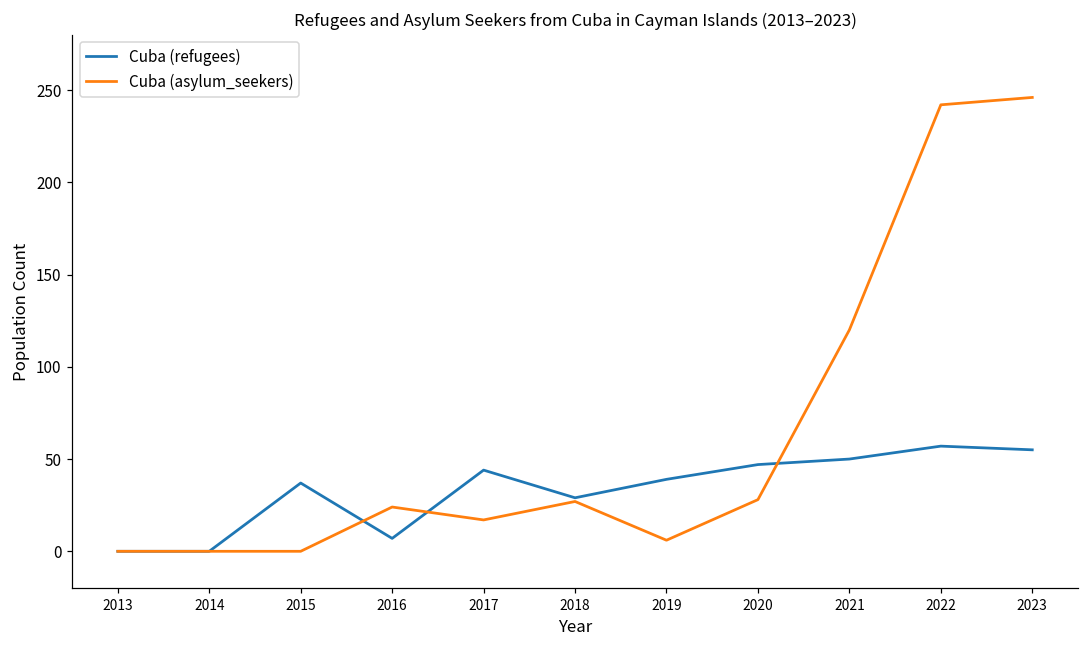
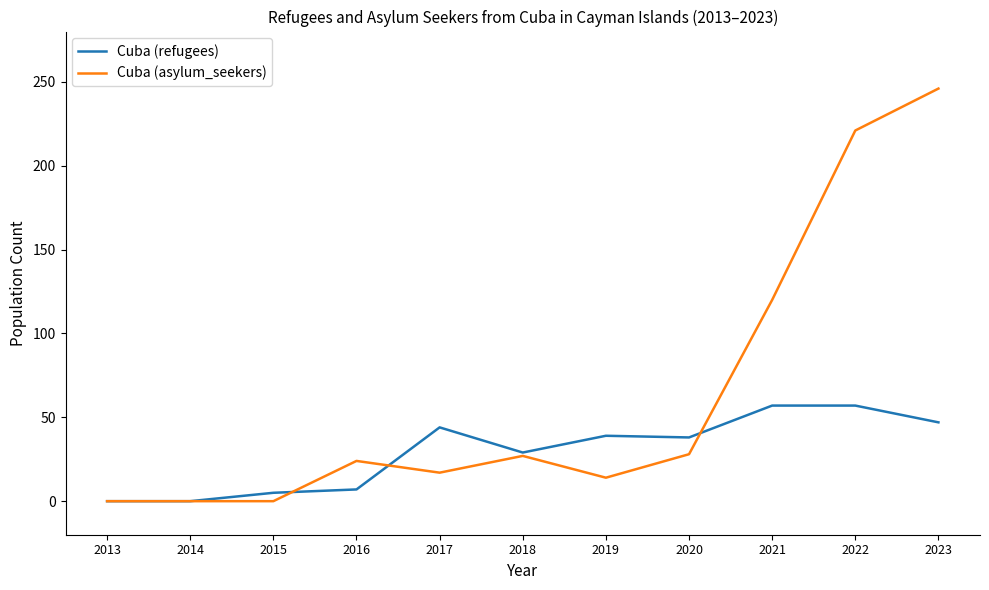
Cuba (refugees), 2015: 37 -> 5
Cuba (asylum_seekers), 2019: 6 -> 14
Cuba (refugees), 2020: 47 -> 38
Cuba (refugees), 2021: 50 -> 57
Cuba (asylum_seekers), 2022: 242 -> 221
Cuba (refugees), 2023: 55 -> 47
